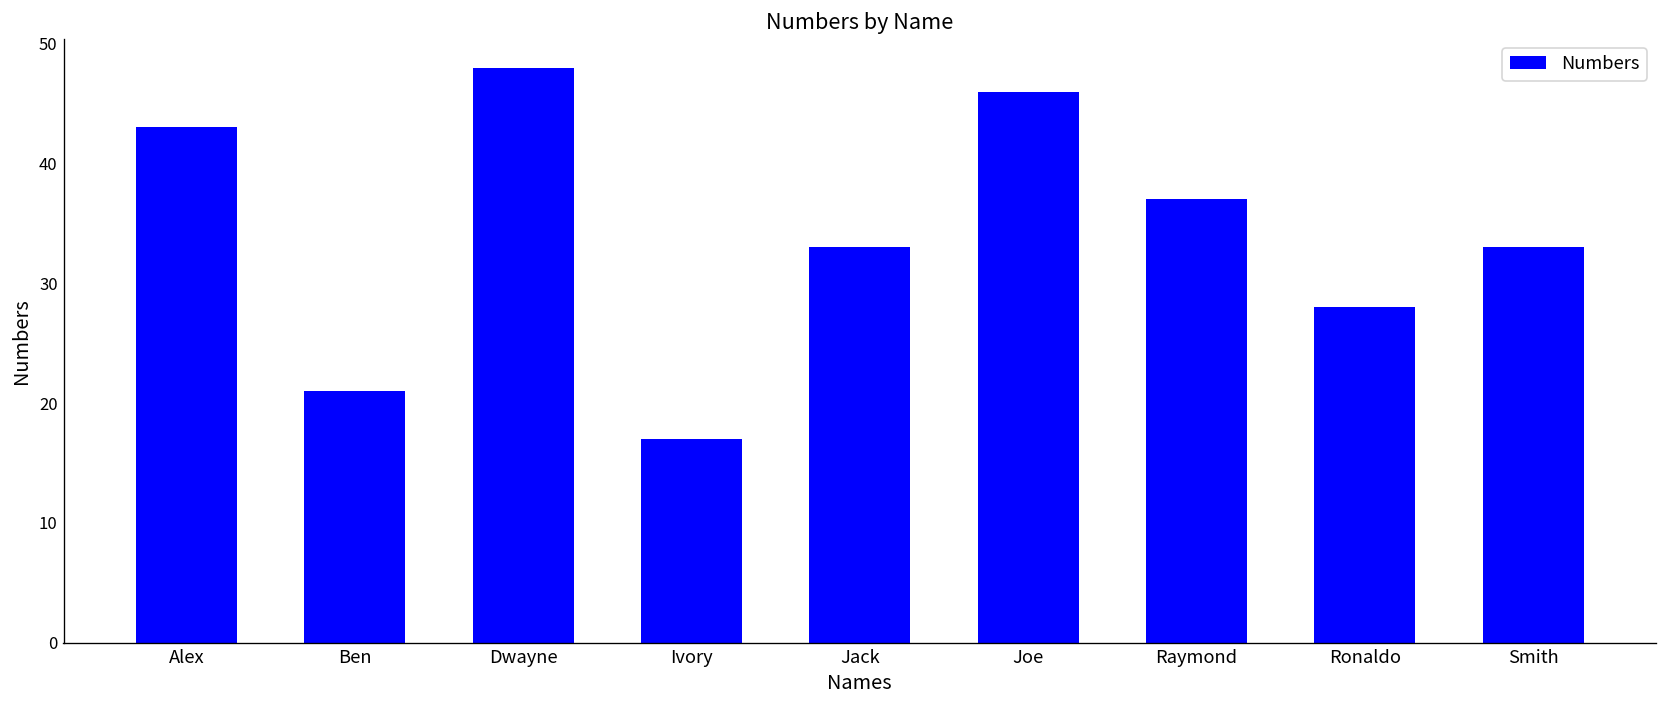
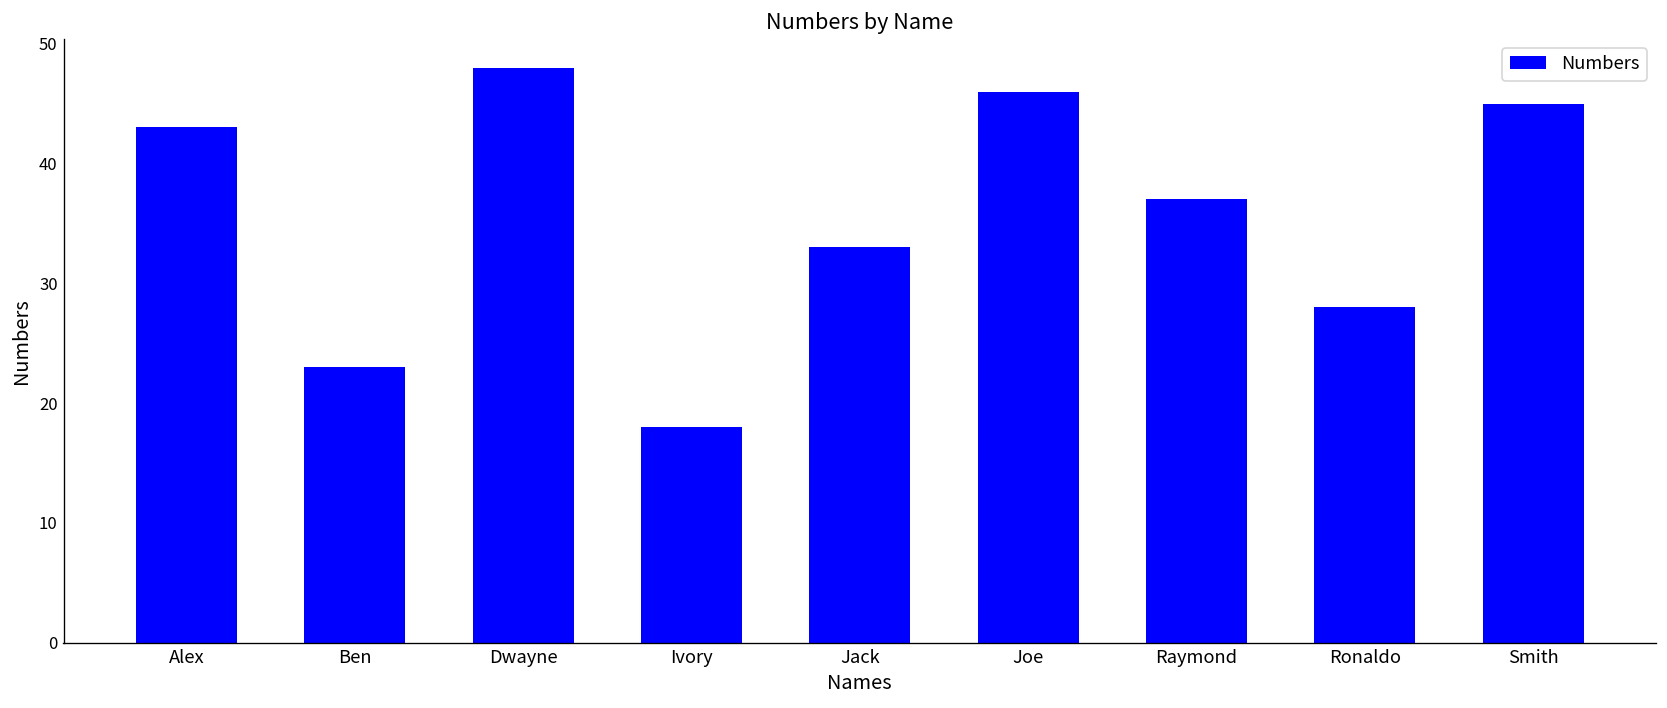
Ben: 21 -> 23
Ivory: 17 -> 18
Smith: 33 -> 45
